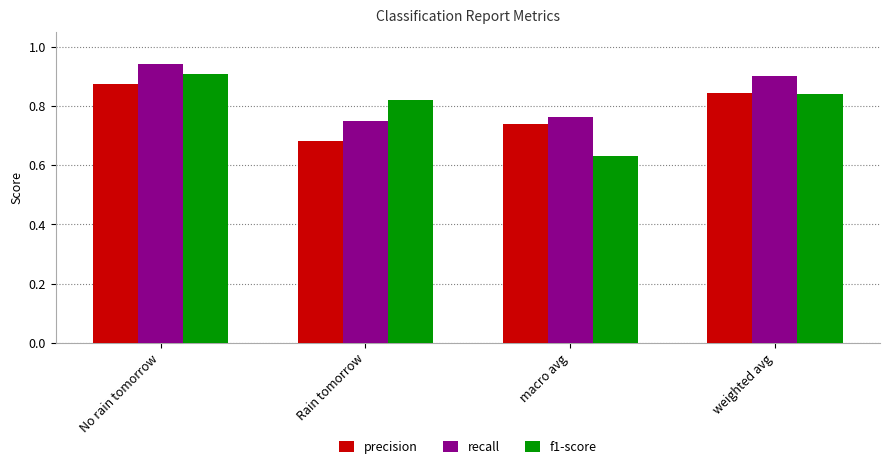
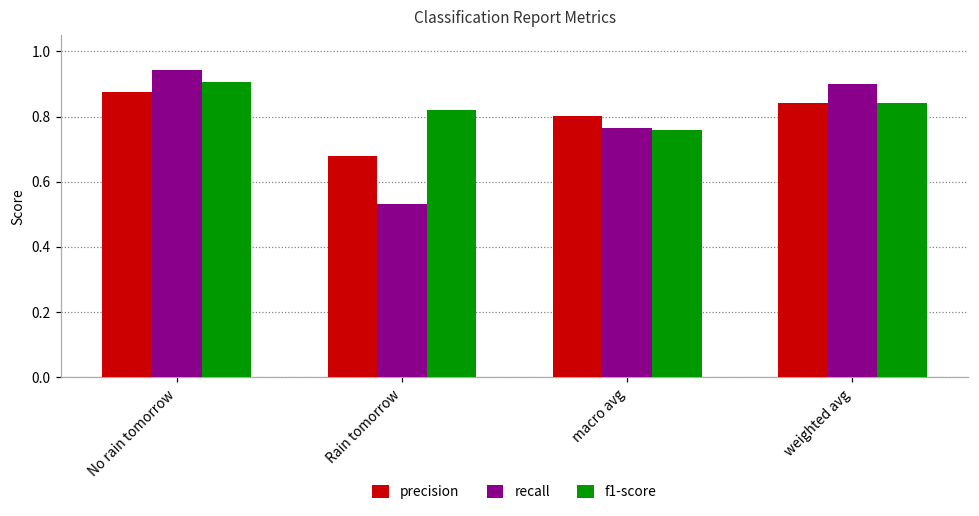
recall, Rain tomorrow: 0.75 -> 0.53
precision, macro avg: 0.74 -> 0.80
f1-score, macro avg: 0.63 -> 0.76
